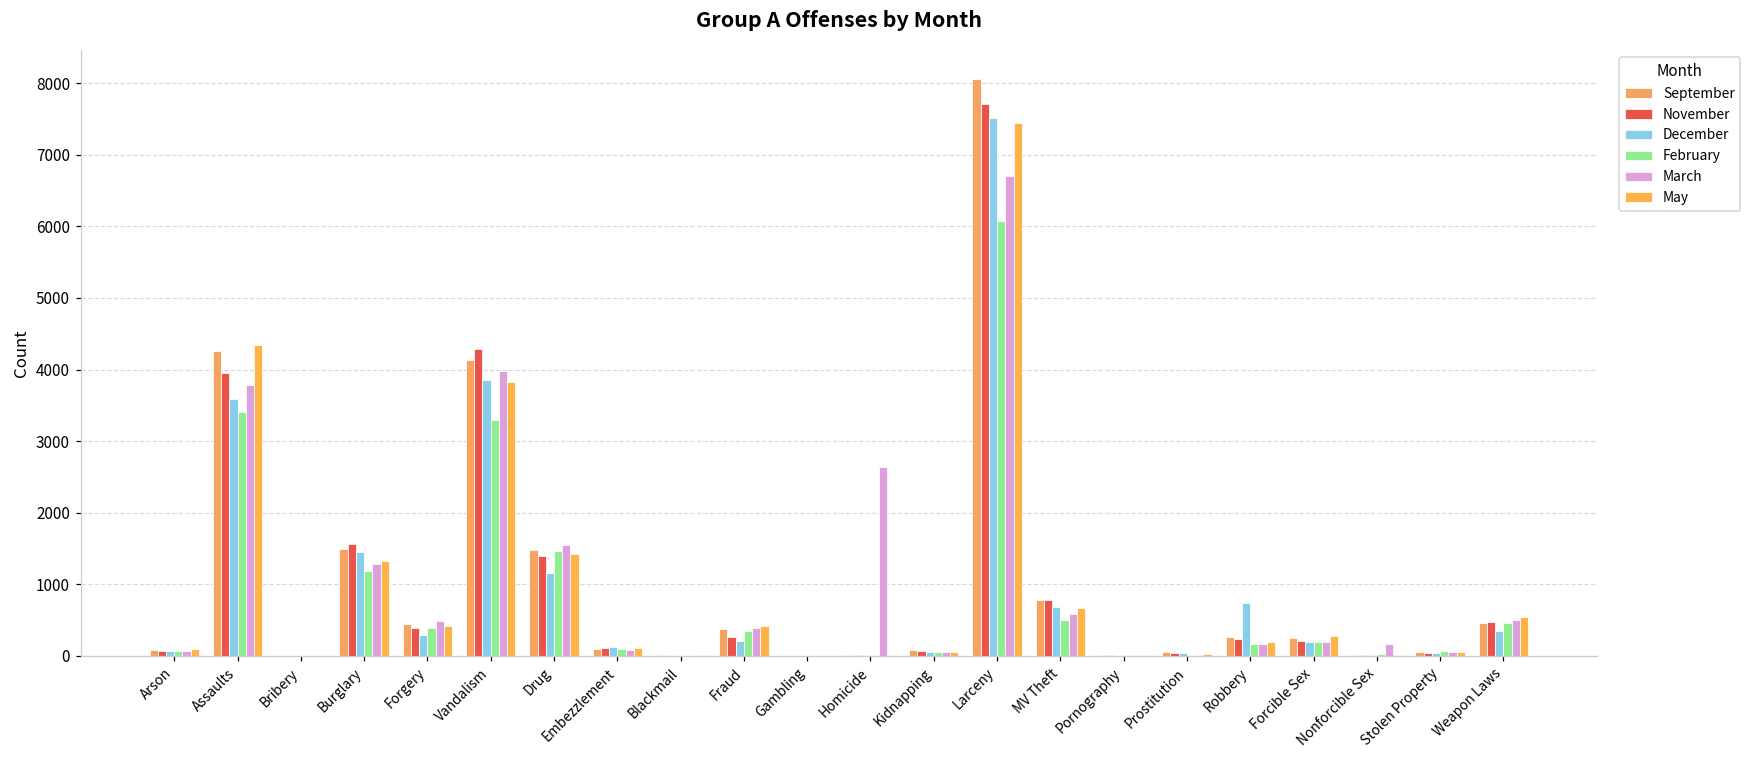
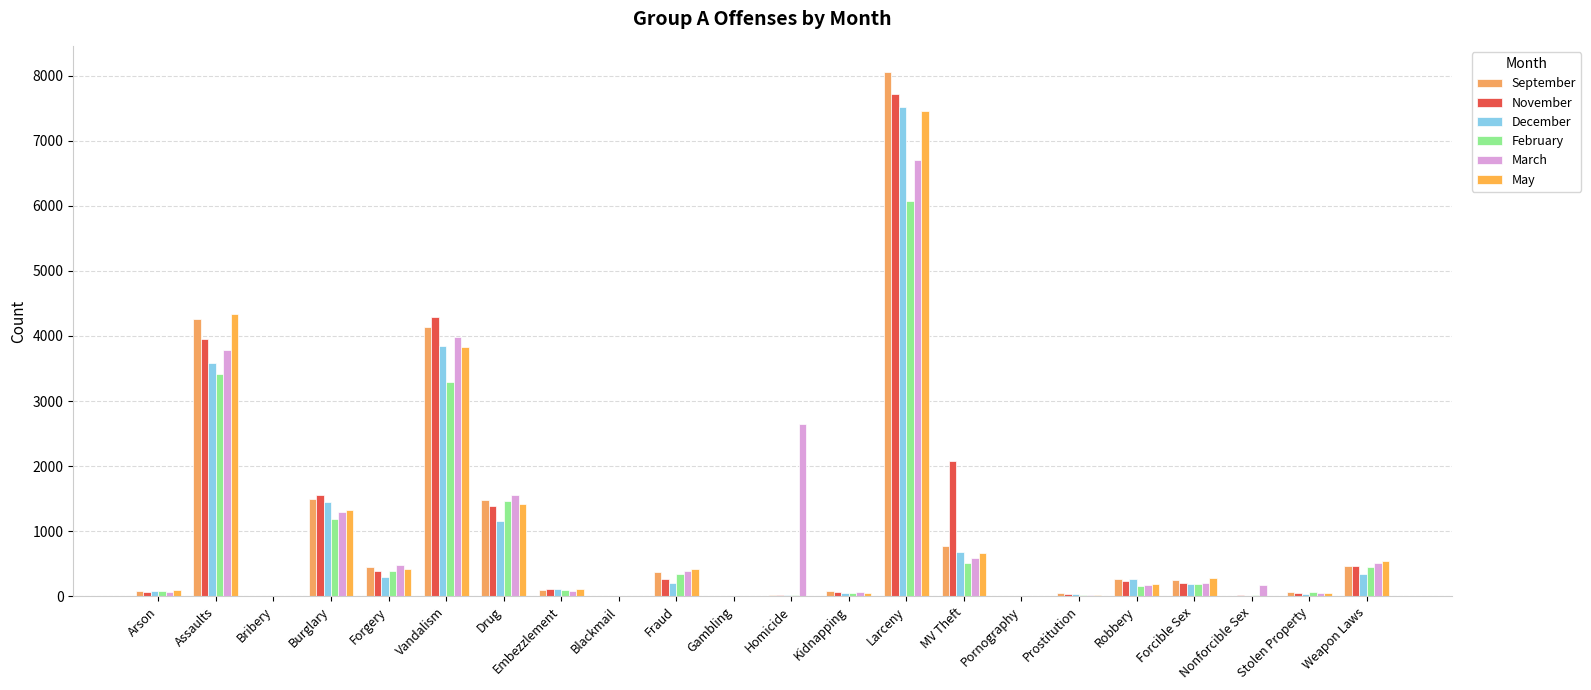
November, MV Theft: 800 -> 2100
December, Robbery: 700 -> 300
